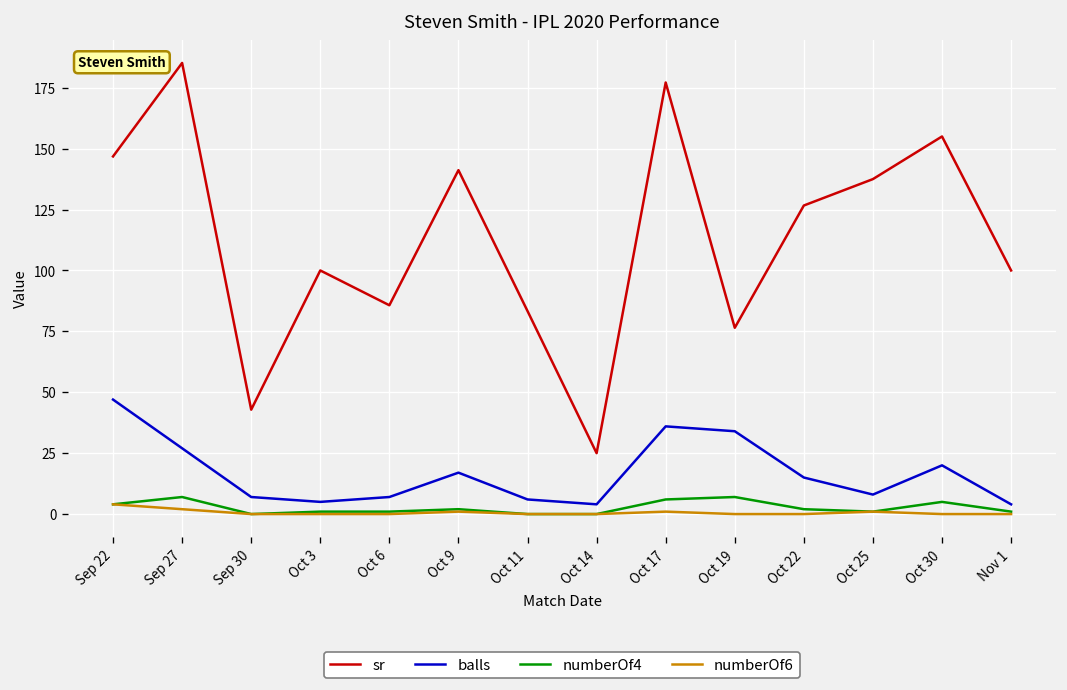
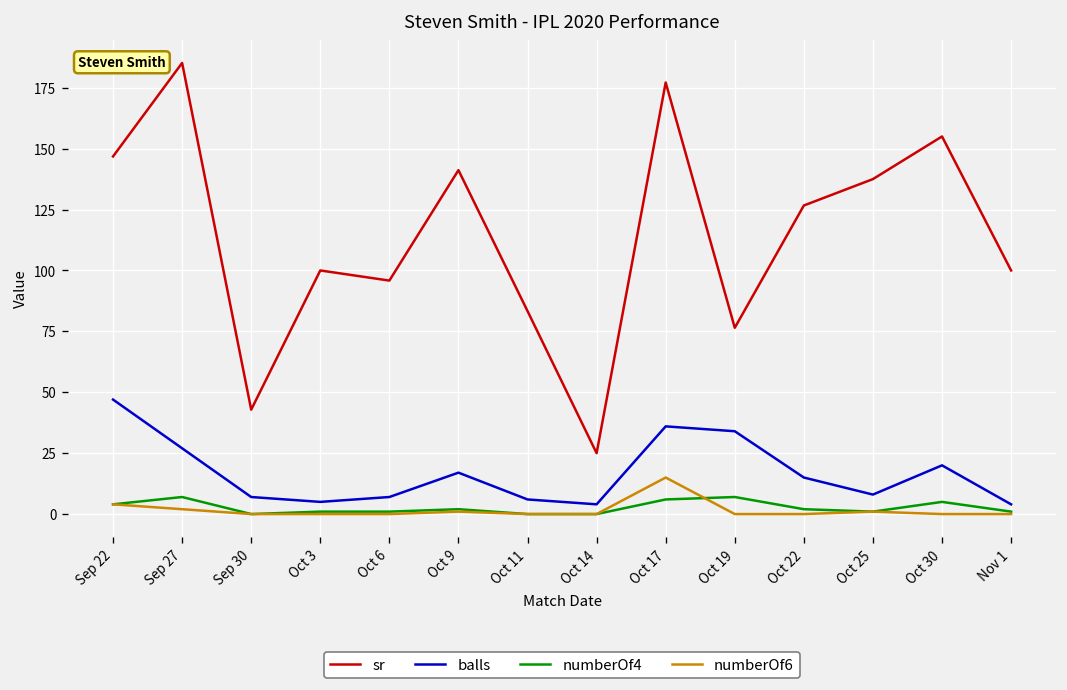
sr, Oct 6: 86 -> 96
numberOf6, Oct 17: 1 -> 15
